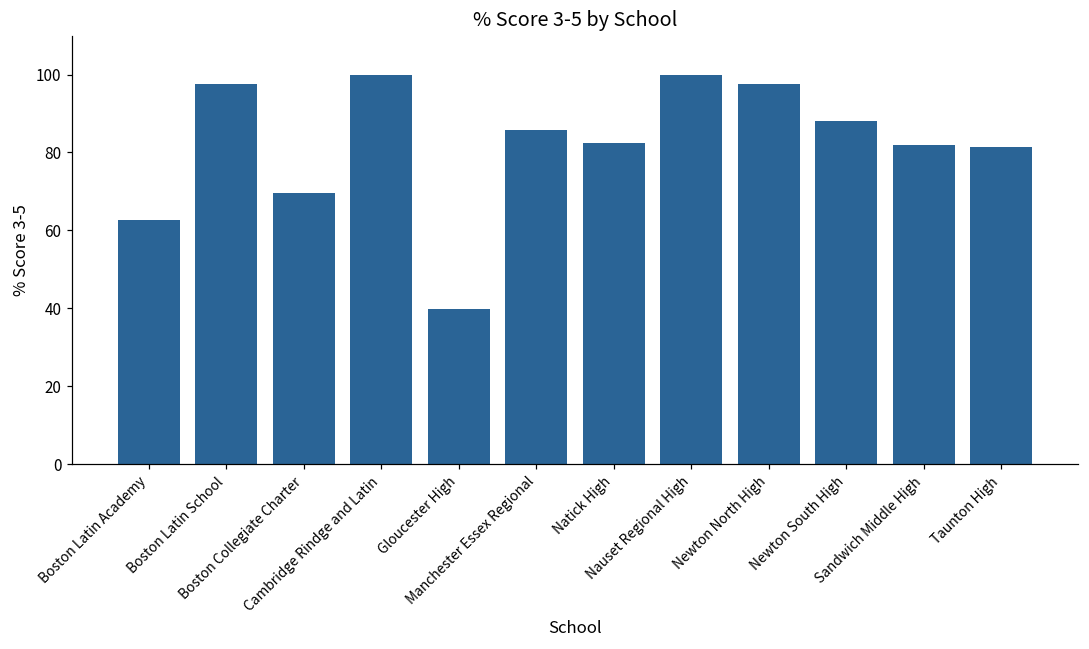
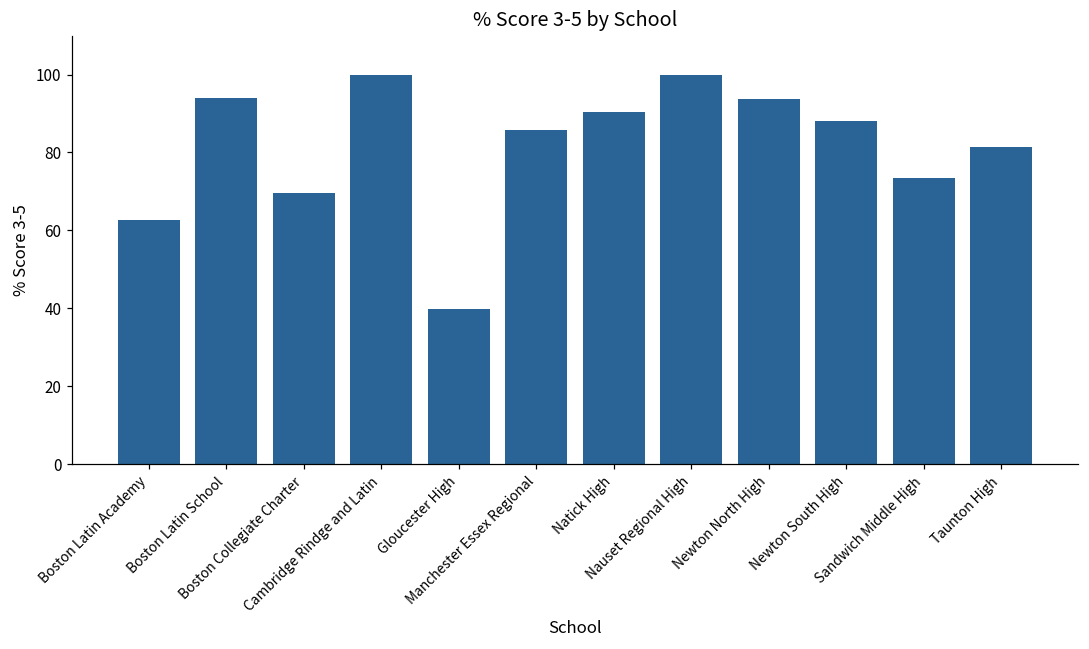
Boston Latin School: 98 -> 94
Natick High: 83 -> 90
Newton North High: 98 -> 94
Sandwich Middle High: 82 -> 74
